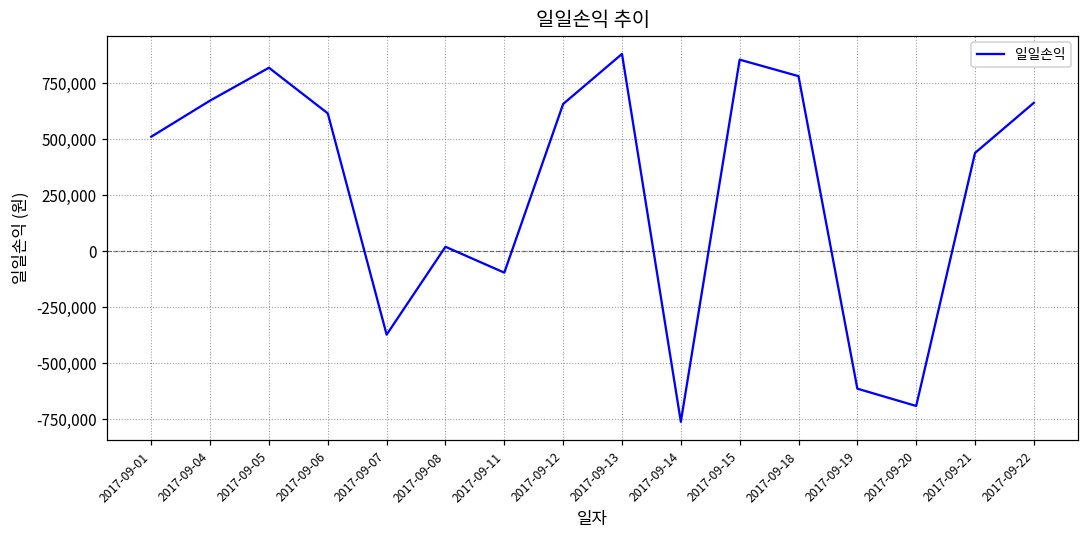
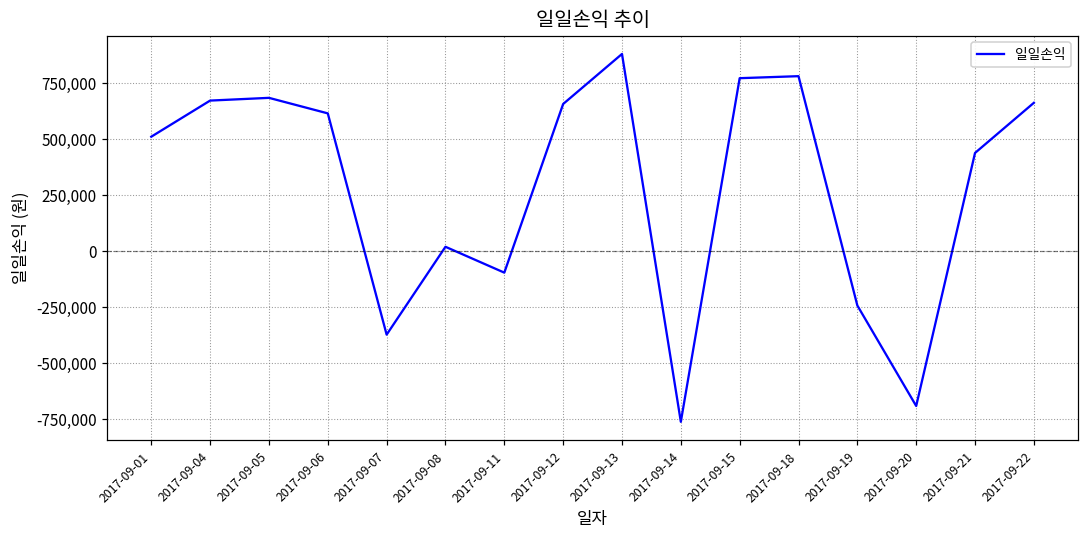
2017-09-05: 820,000 -> 680,000
2017-09-15: 850,000 -> 770,000
2017-09-19: -610,000 -> -240,000
